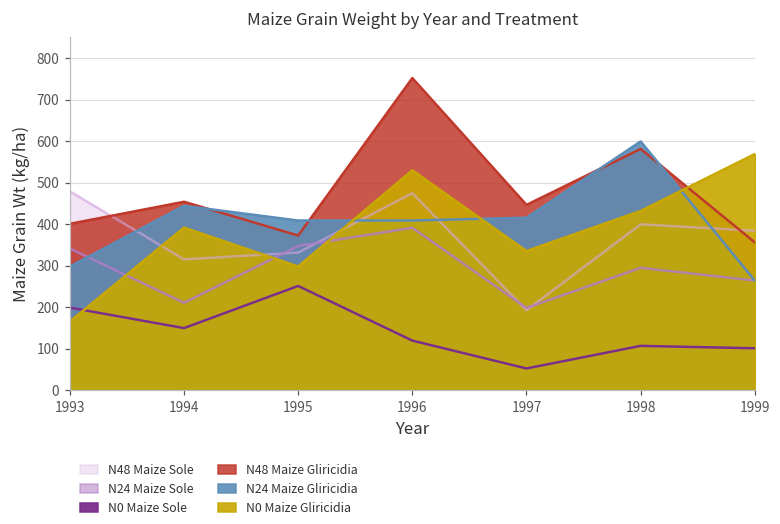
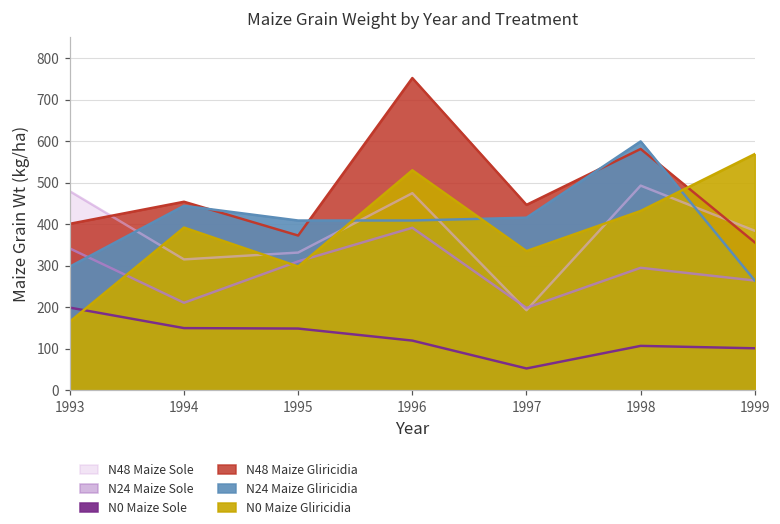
N24 Maize Sole, 1995: 350 -> 310
N0 Maize Sole, 1995: 250 -> 150
N48 Maize Sole, 1998: 400 -> 490
